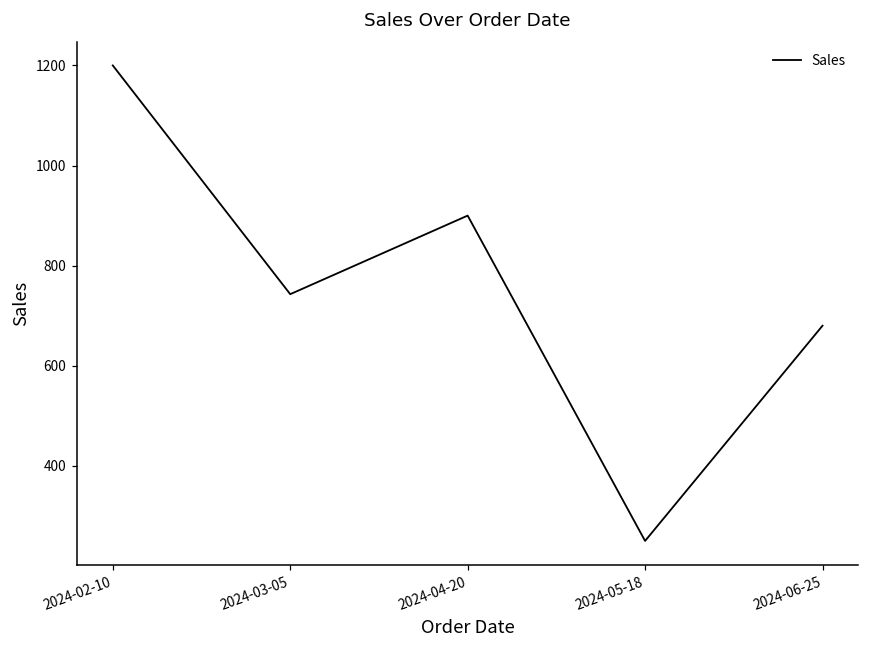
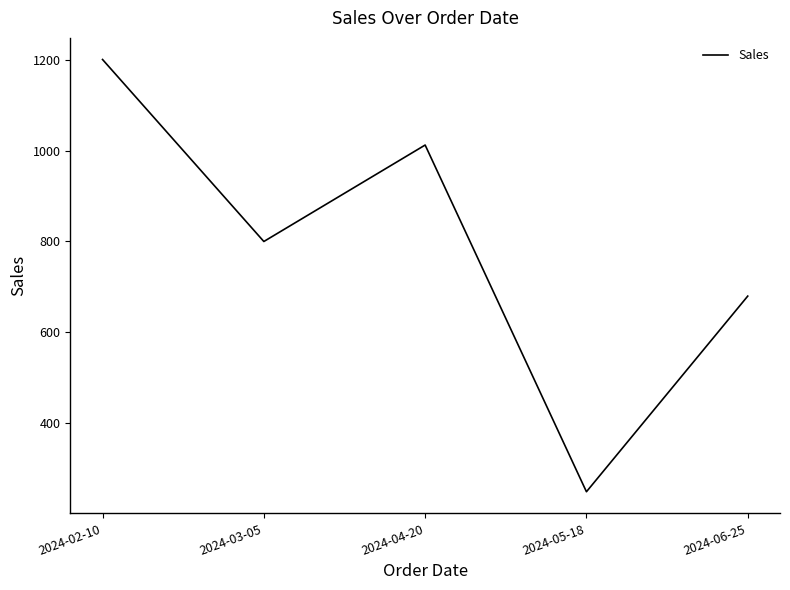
2024-03-05: 740 -> 800
2024-04-20: 900 -> 1010
